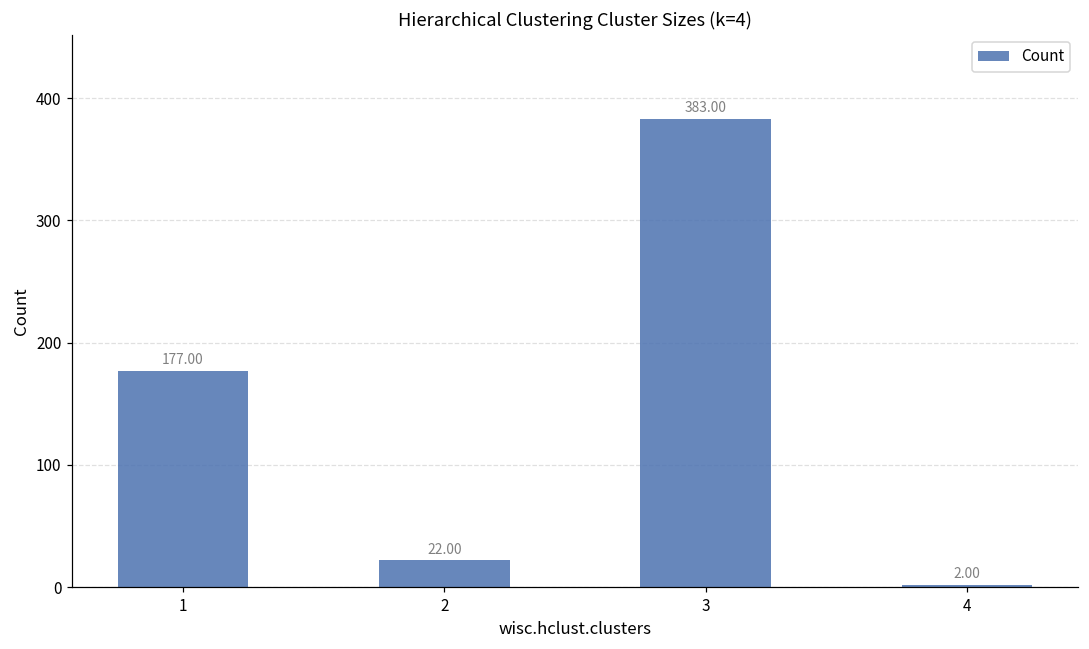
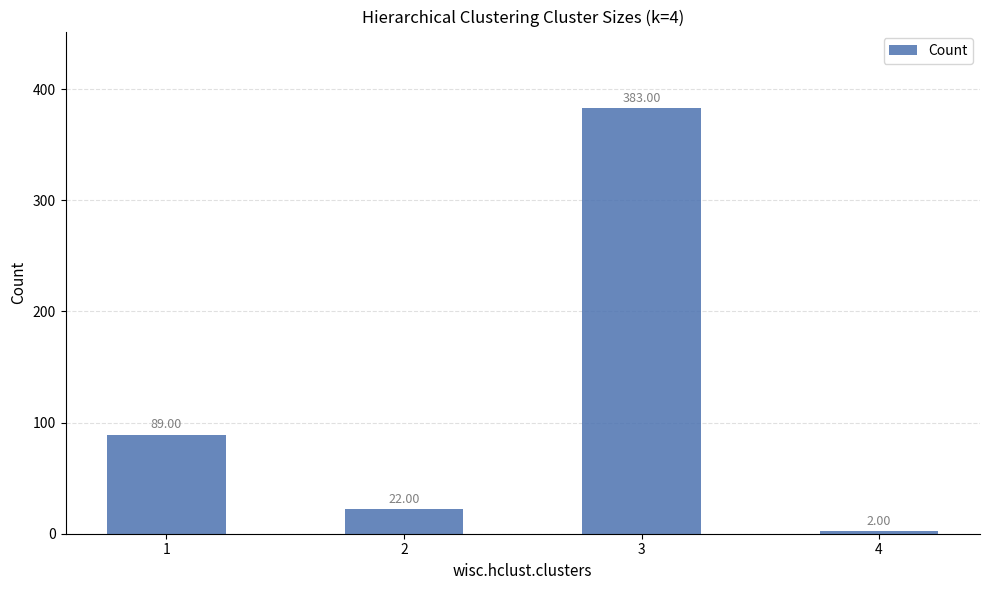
1: 177.00 -> 89.00
